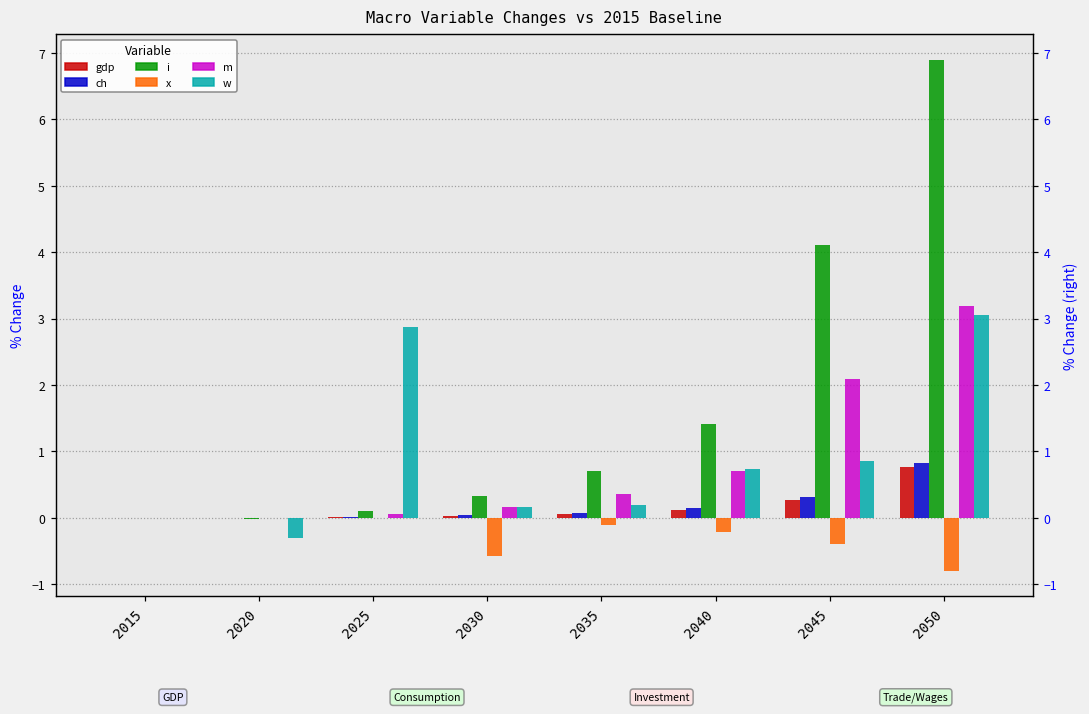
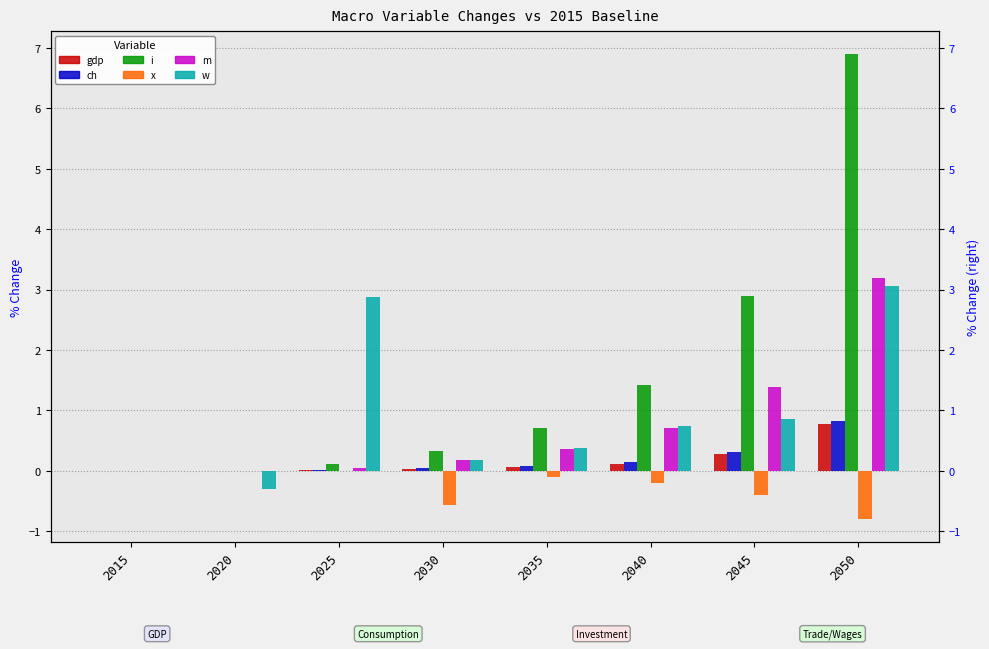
w, 2035: 0.2 -> 0.4
i, 2045: 4.1 -> 2.9
m, 2045: 2.1 -> 1.4
